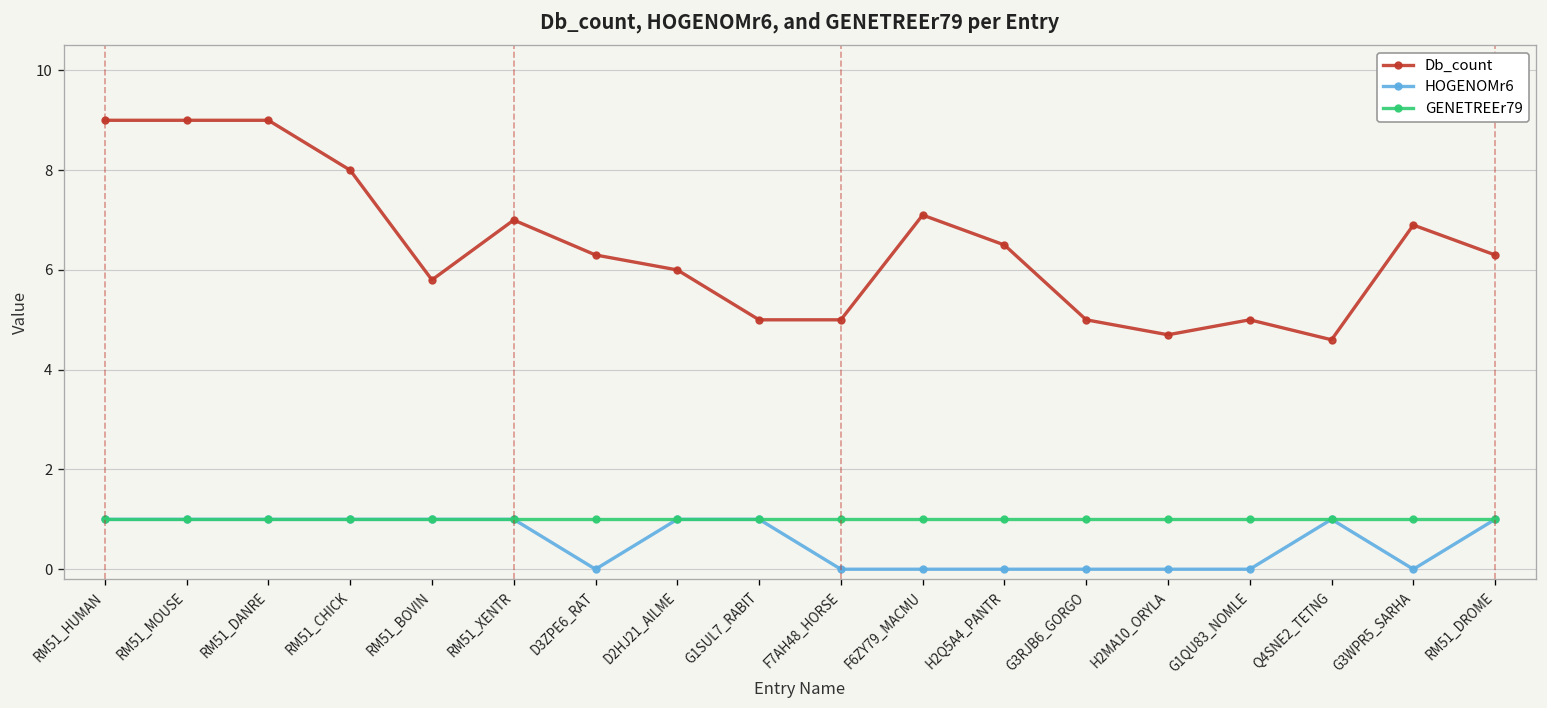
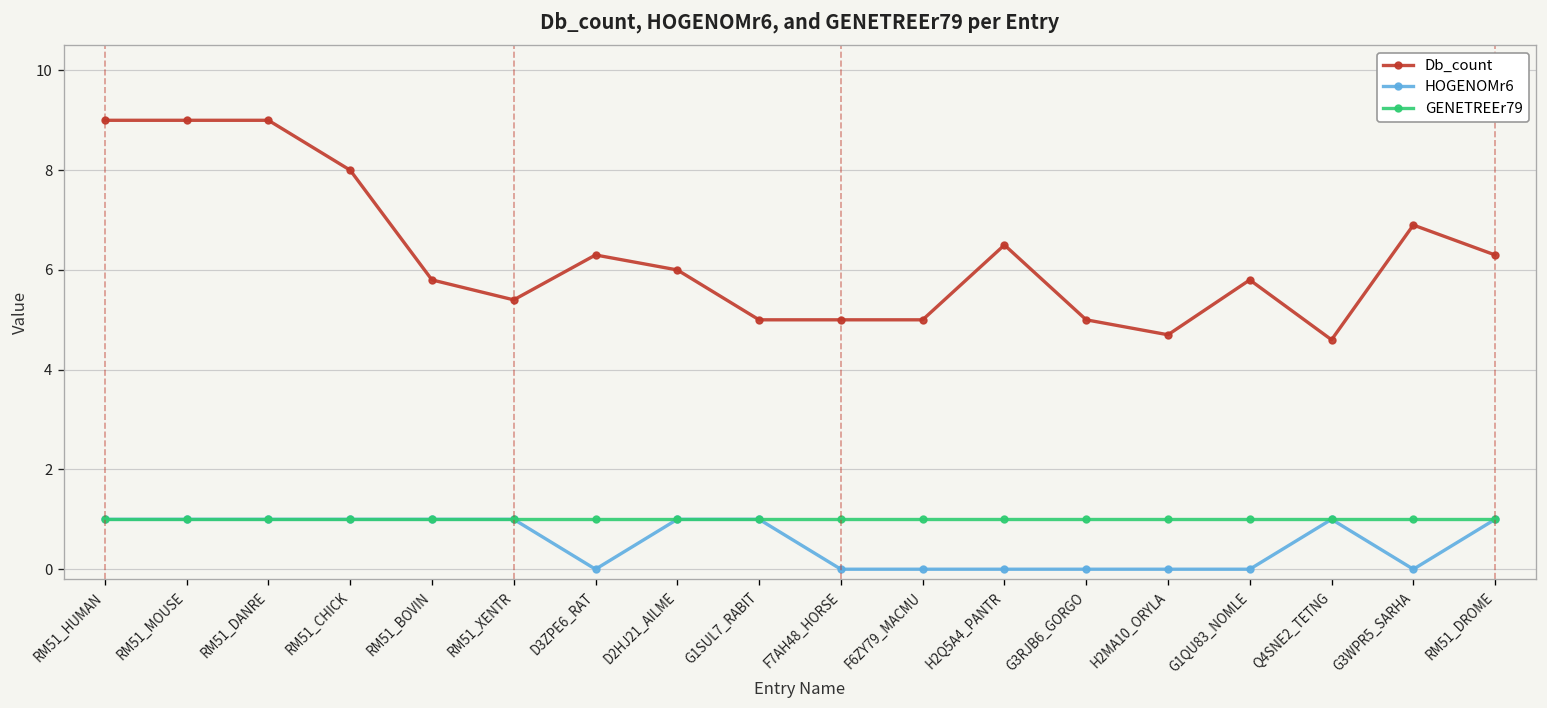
Db_count, RM51_XENTR: 7.0 -> 5.4
Db_count, F6ZY79_MACMU: 7.1 -> 5.0
Db_count, G1QU83_NOMLE: 5.0 -> 5.8
